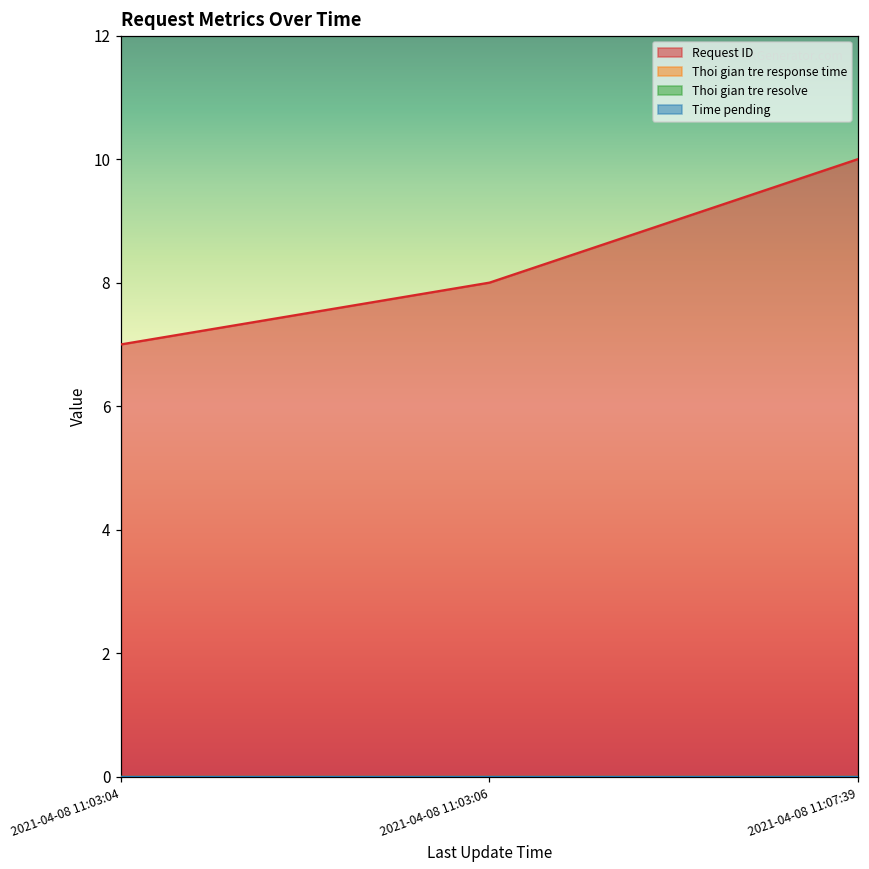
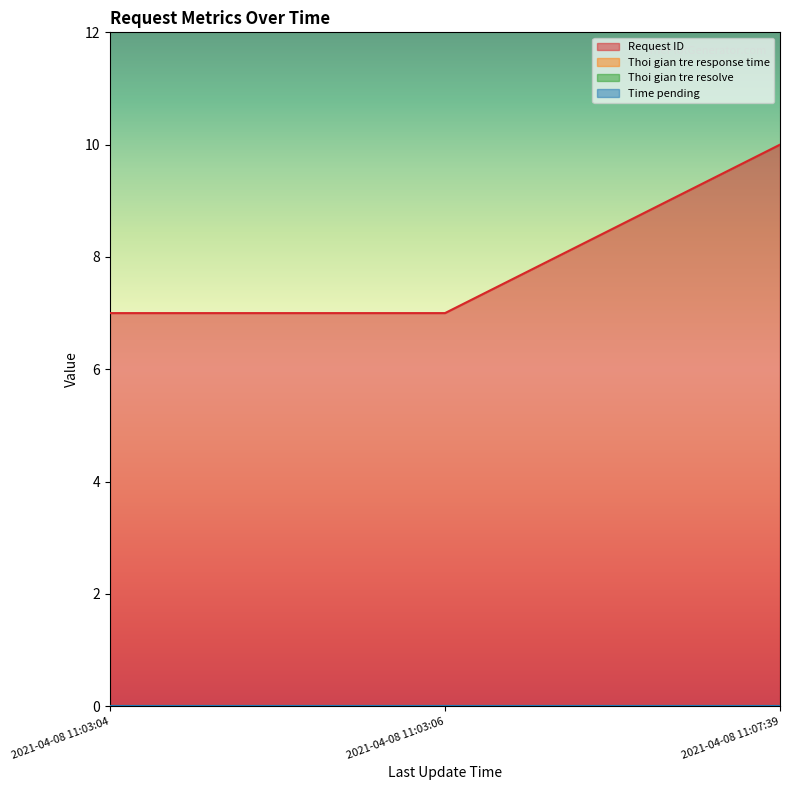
Request ID, 2021-04-08 11:03:06: 8 -> 7
